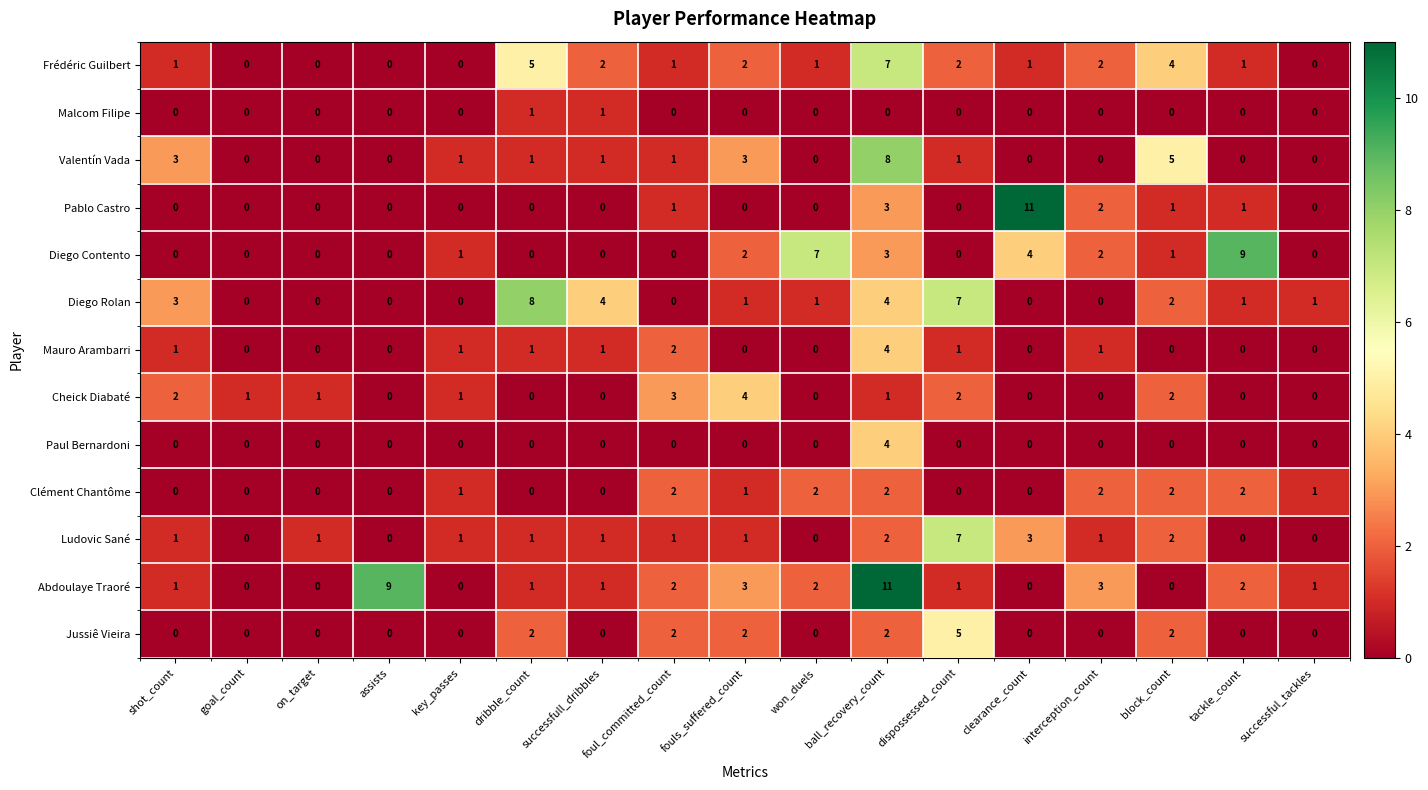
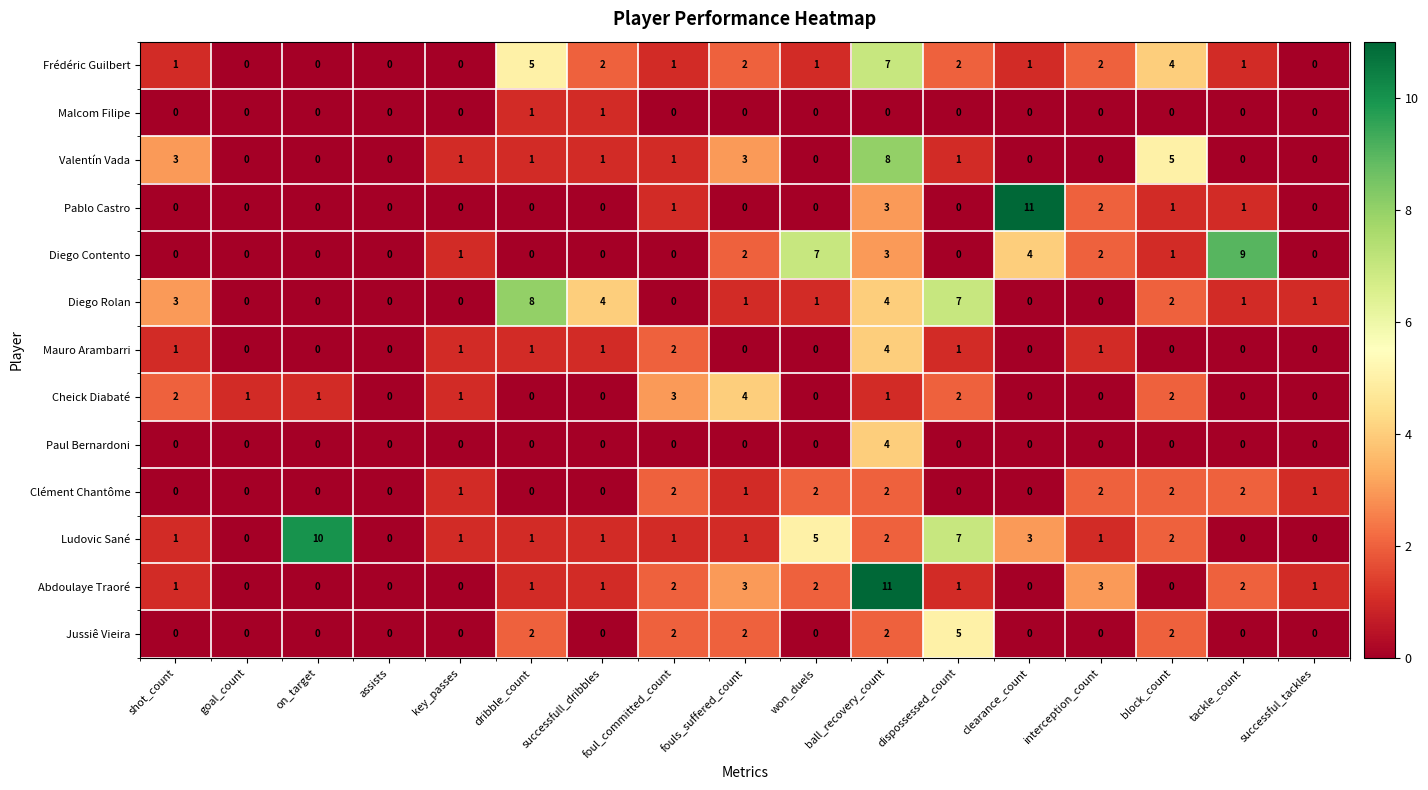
Ludovic Sané, on_target: 1 -> 10
Ludovic Sané, won_duels: 0 -> 5
Abdoulaye Traoré, assists: 9 -> 0
